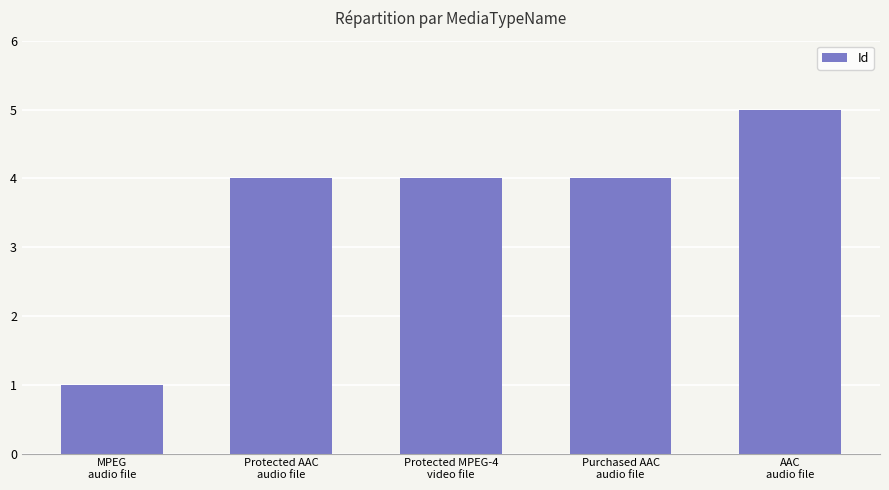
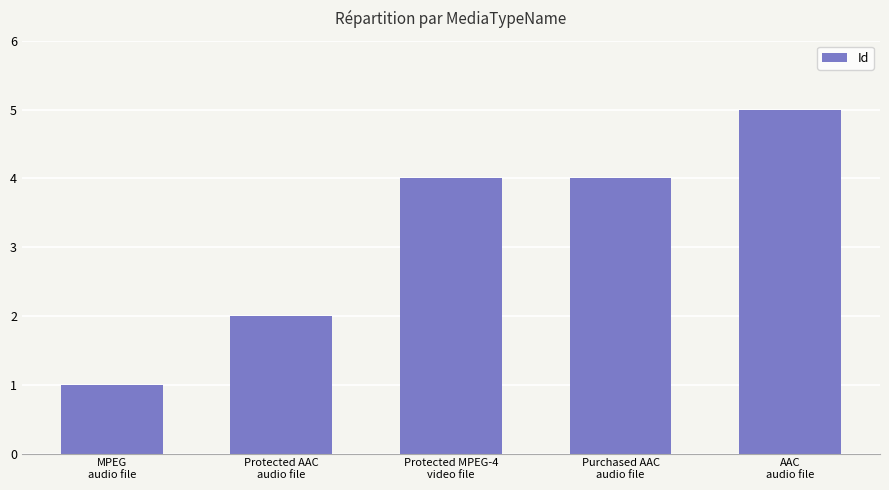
Protected AAC audio file: 4 -> 2
